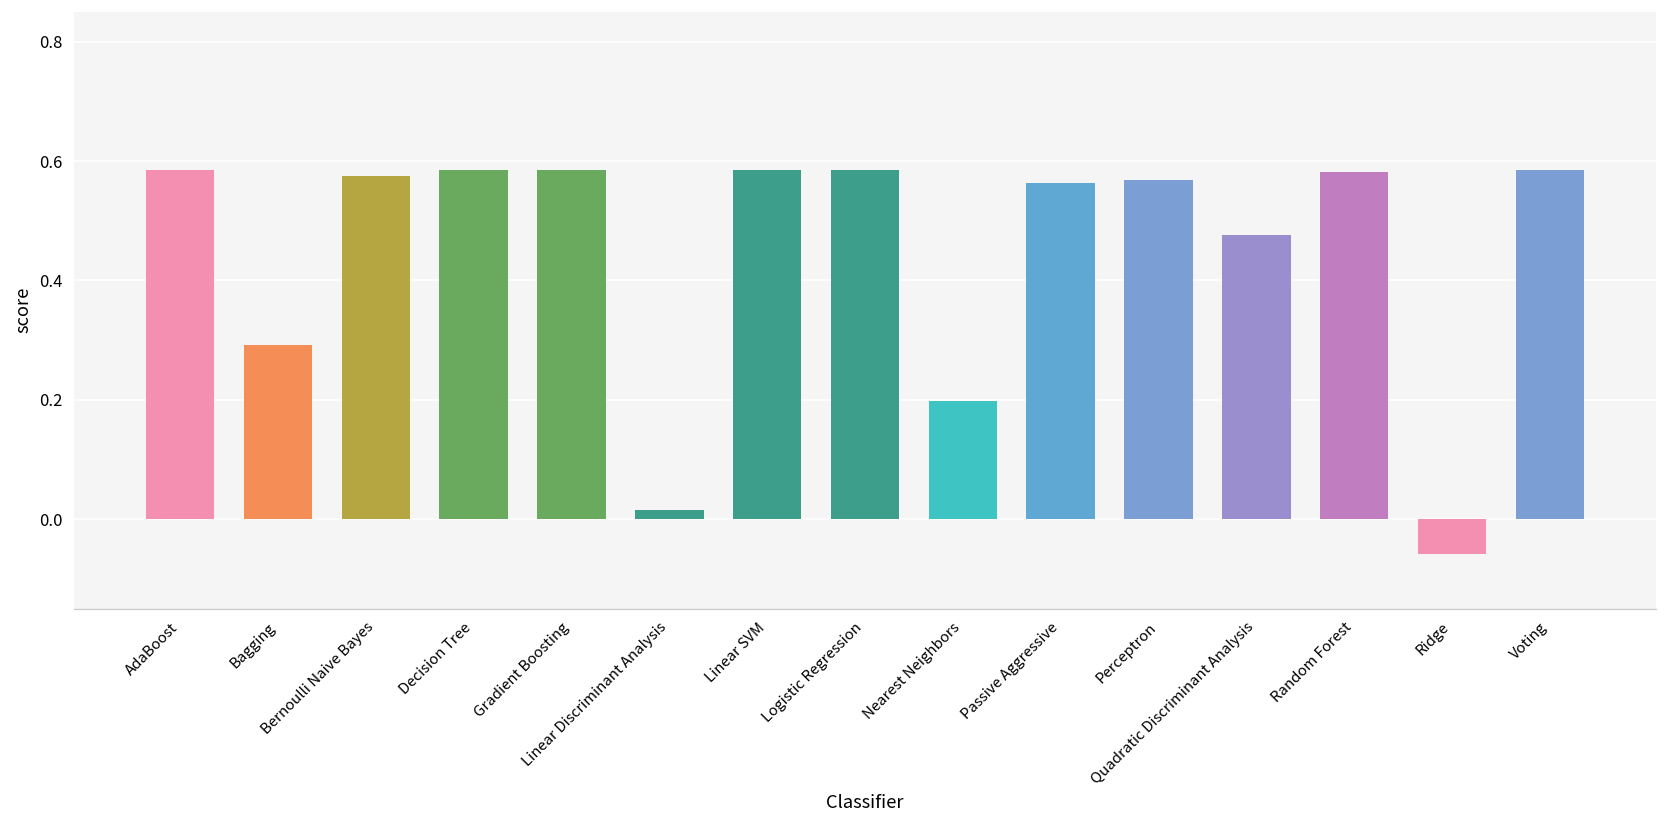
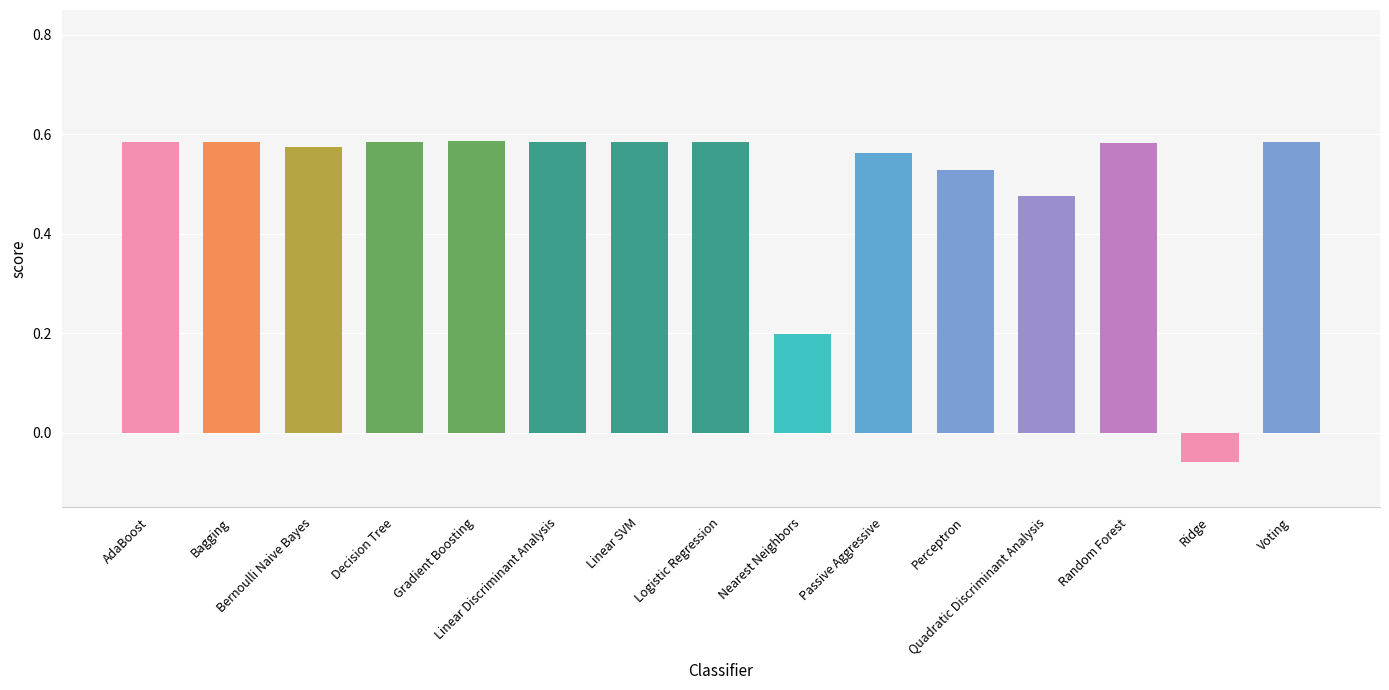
Bagging: 0.29 -> 0.58
Linear Discriminant Analysis: 0.01 -> 0.58
Perceptron: 0.57 -> 0.53
